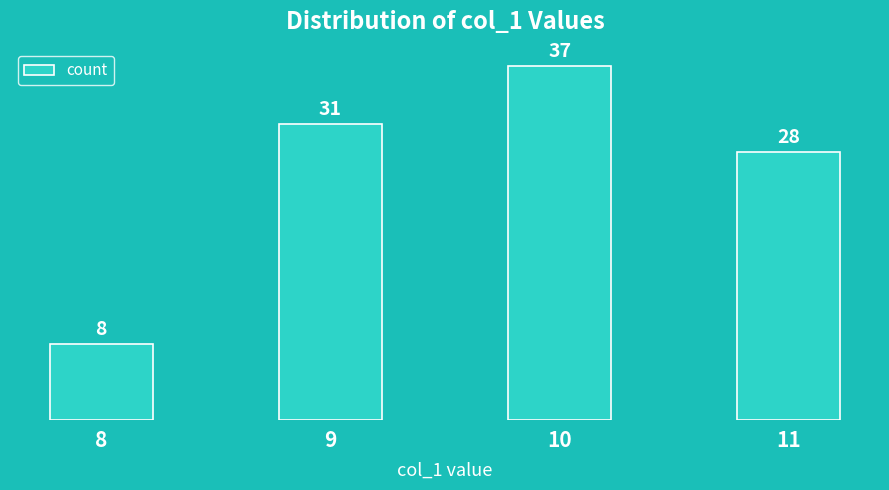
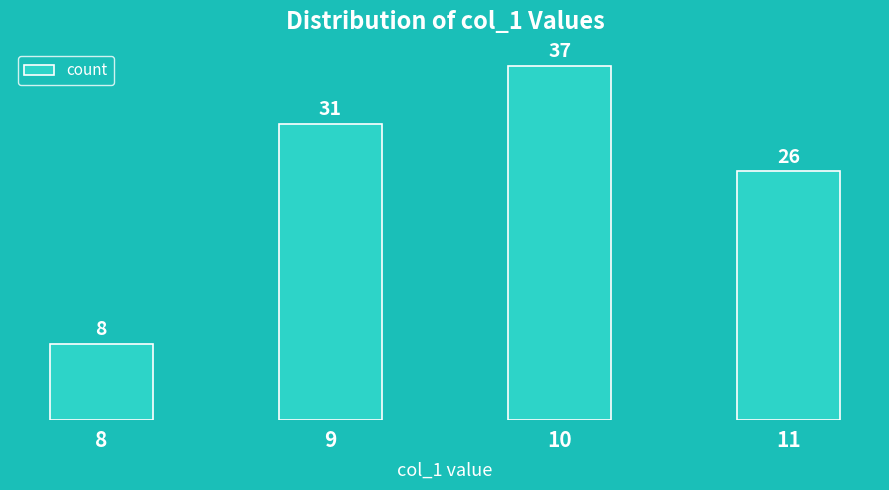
11: 28 -> 26
